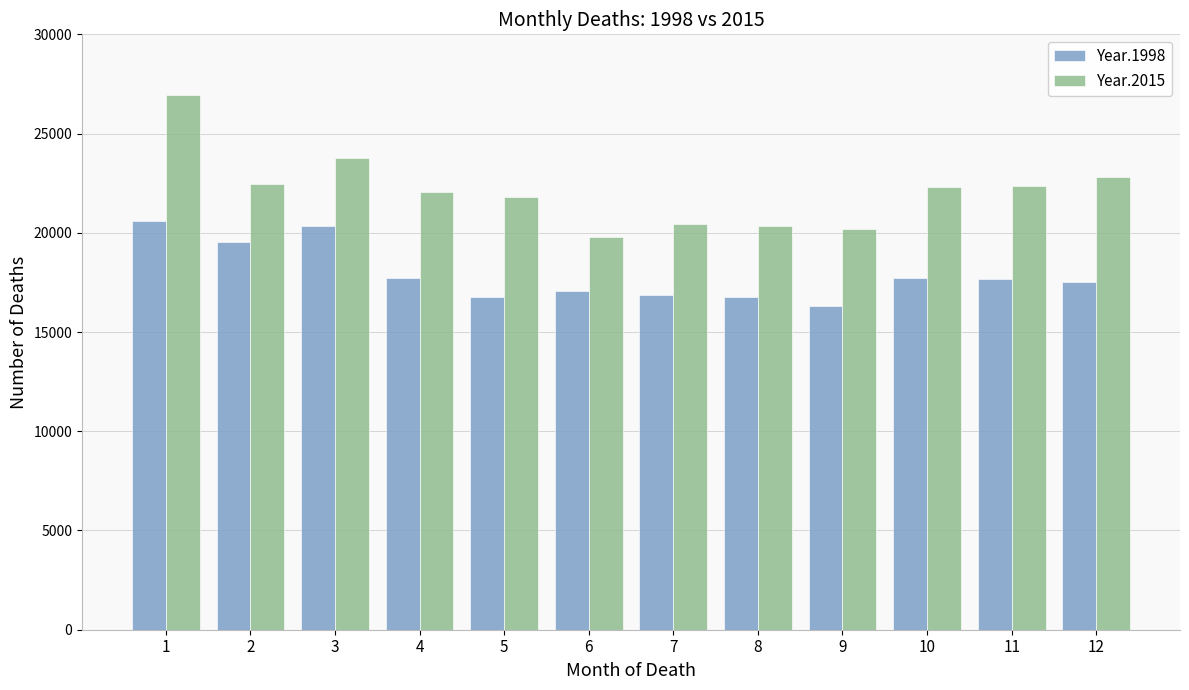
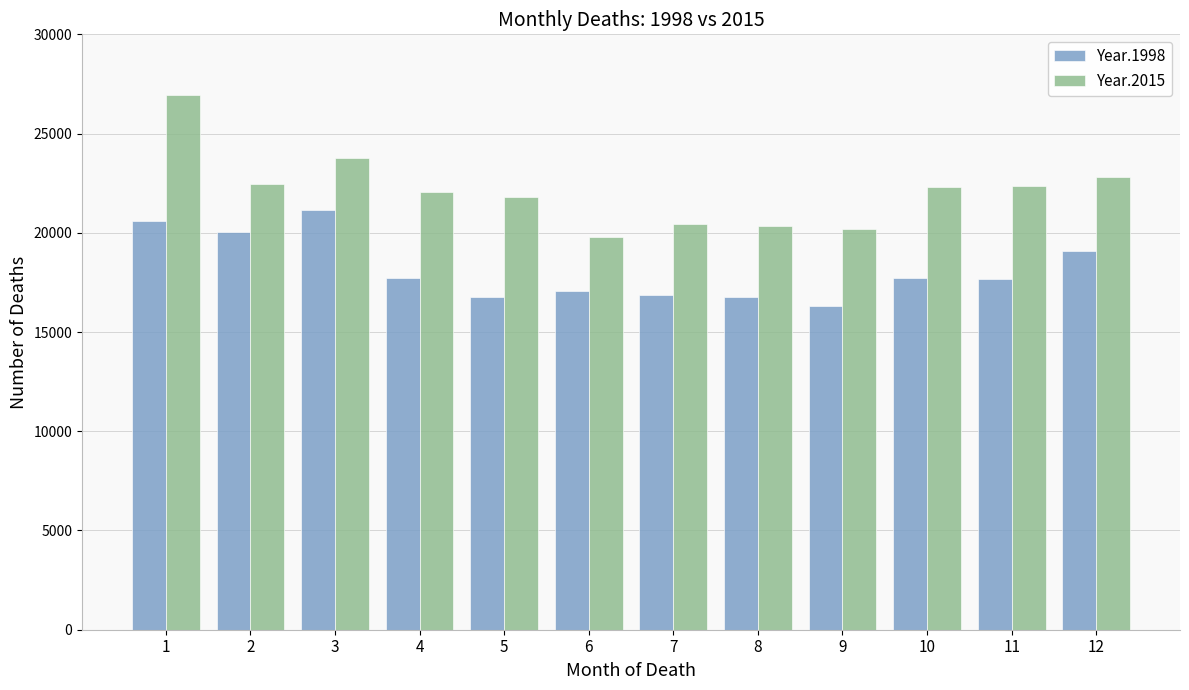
Year.1998, 2: 19500 -> 20000
Year.1998, 3: 20300 -> 21100
Year.1998, 12: 17500 -> 19100
